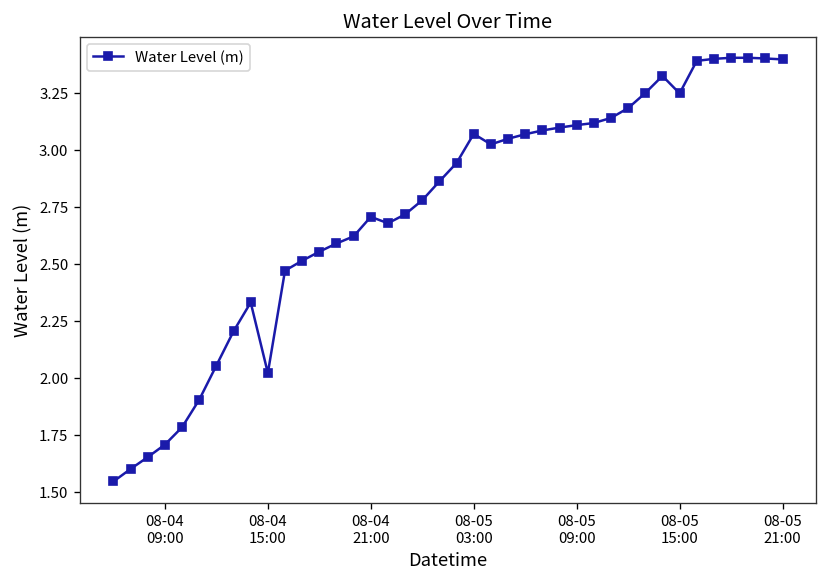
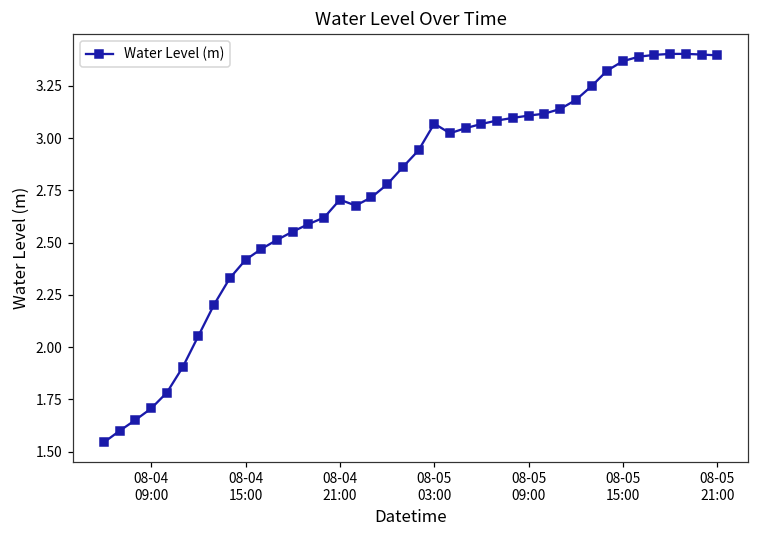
08-04 15:00: 2.02 -> 2.42
08-05 15:00: 3.25 -> 3.37
